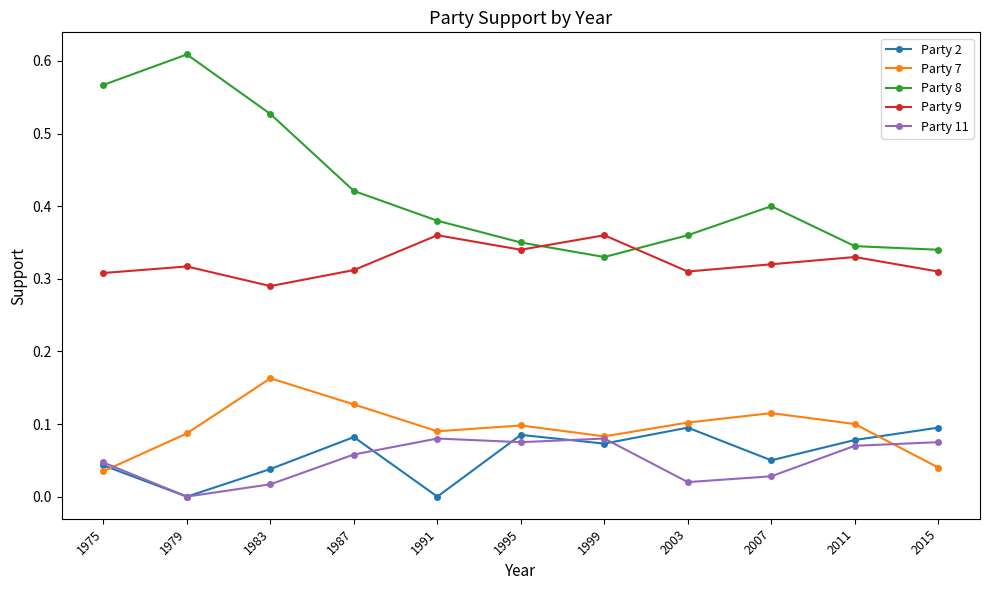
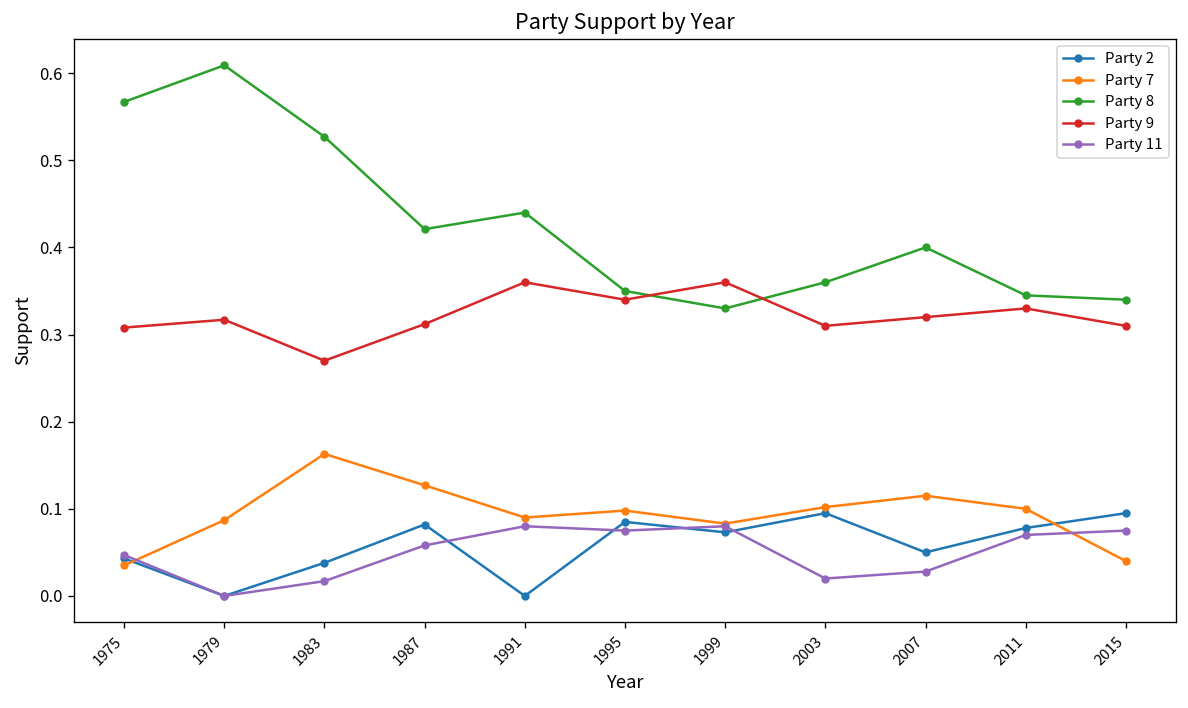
Party 9, 1983: 0.29 -> 0.27
Party 8, 1991: 0.38 -> 0.44
